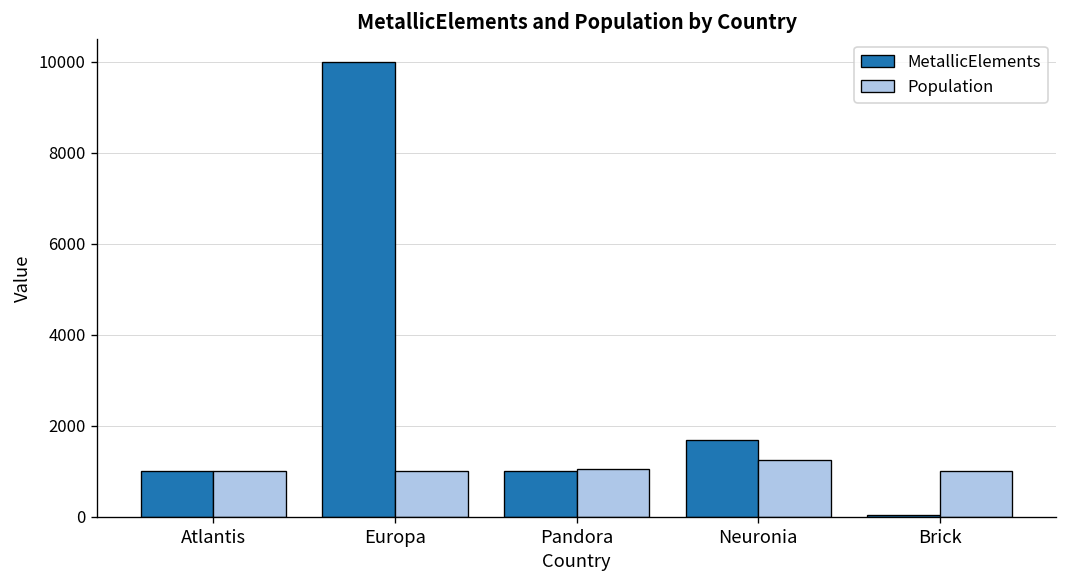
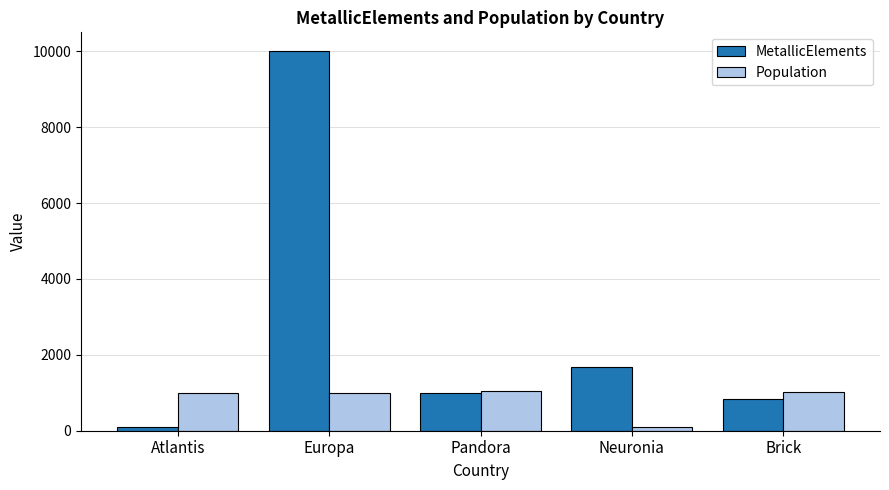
MetallicElements, Atlantis: 1000 -> 100
Population, Neuronia: 1200 -> 100
MetallicElements, Brick: 100 -> 800
